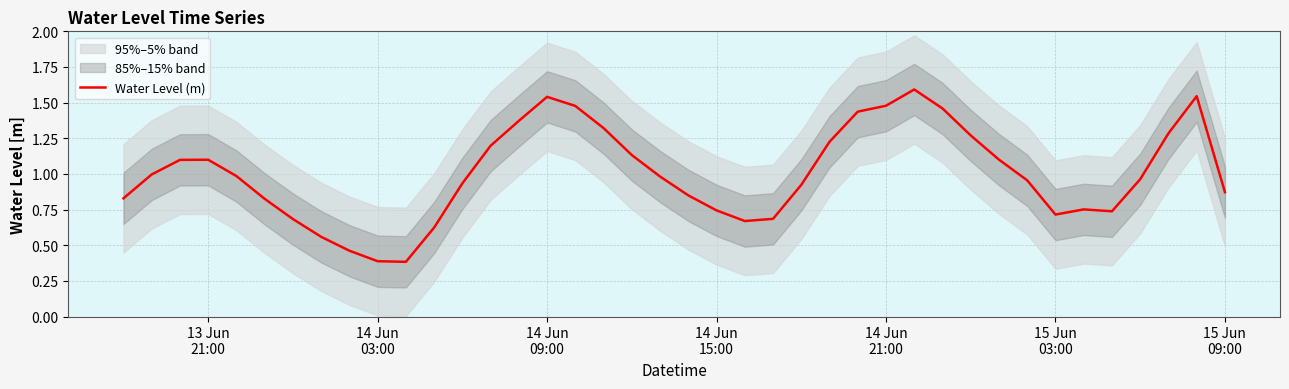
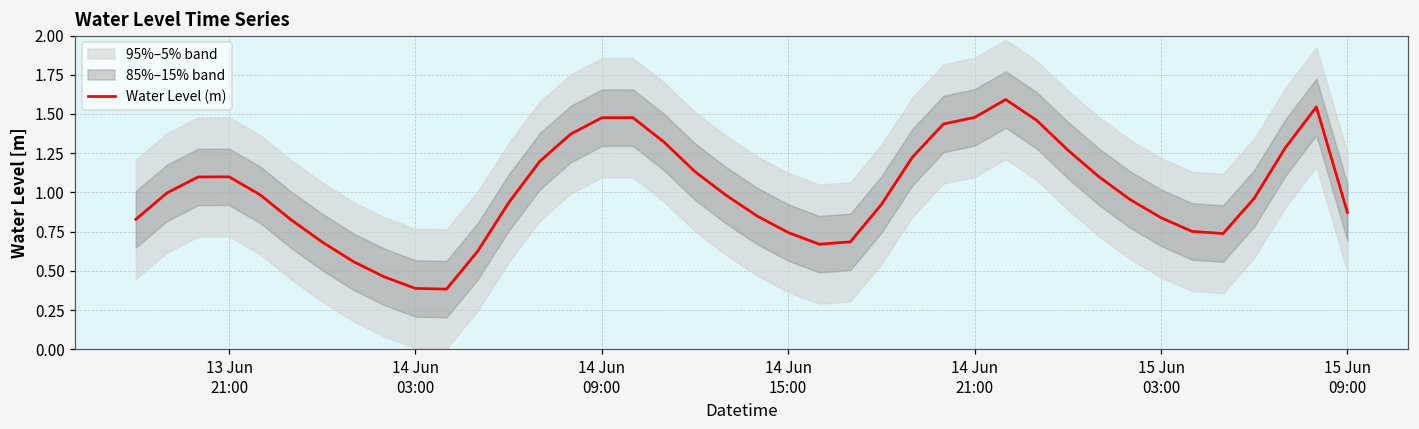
Water Level (m), 14 Jun 09:00: 1.54 -> 1.48
Water Level (m), 15 Jun 03:00: 0.72 -> 0.84
